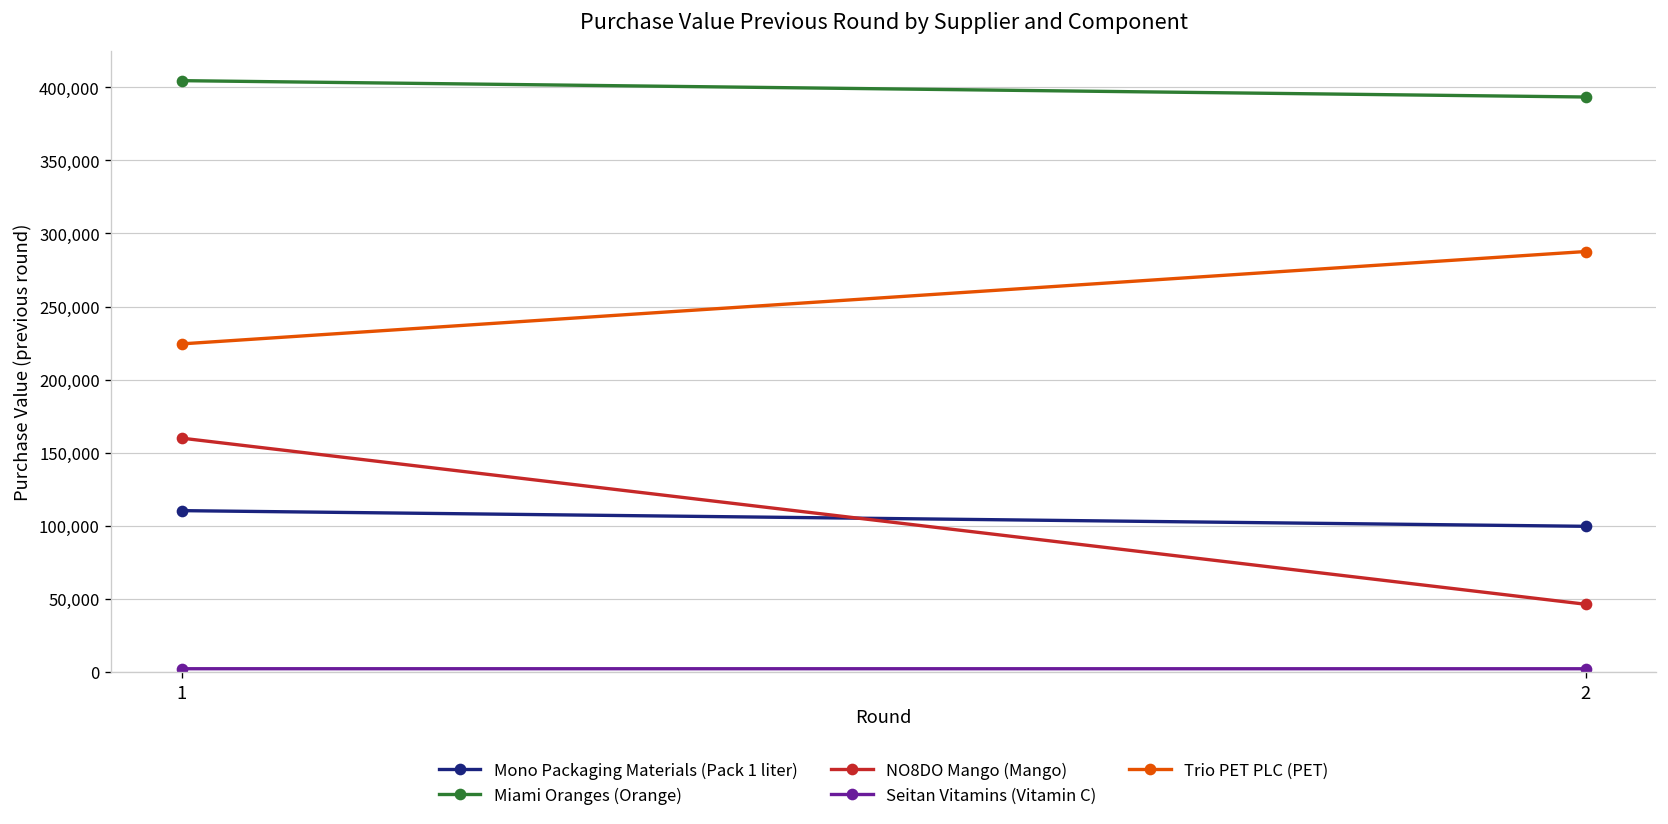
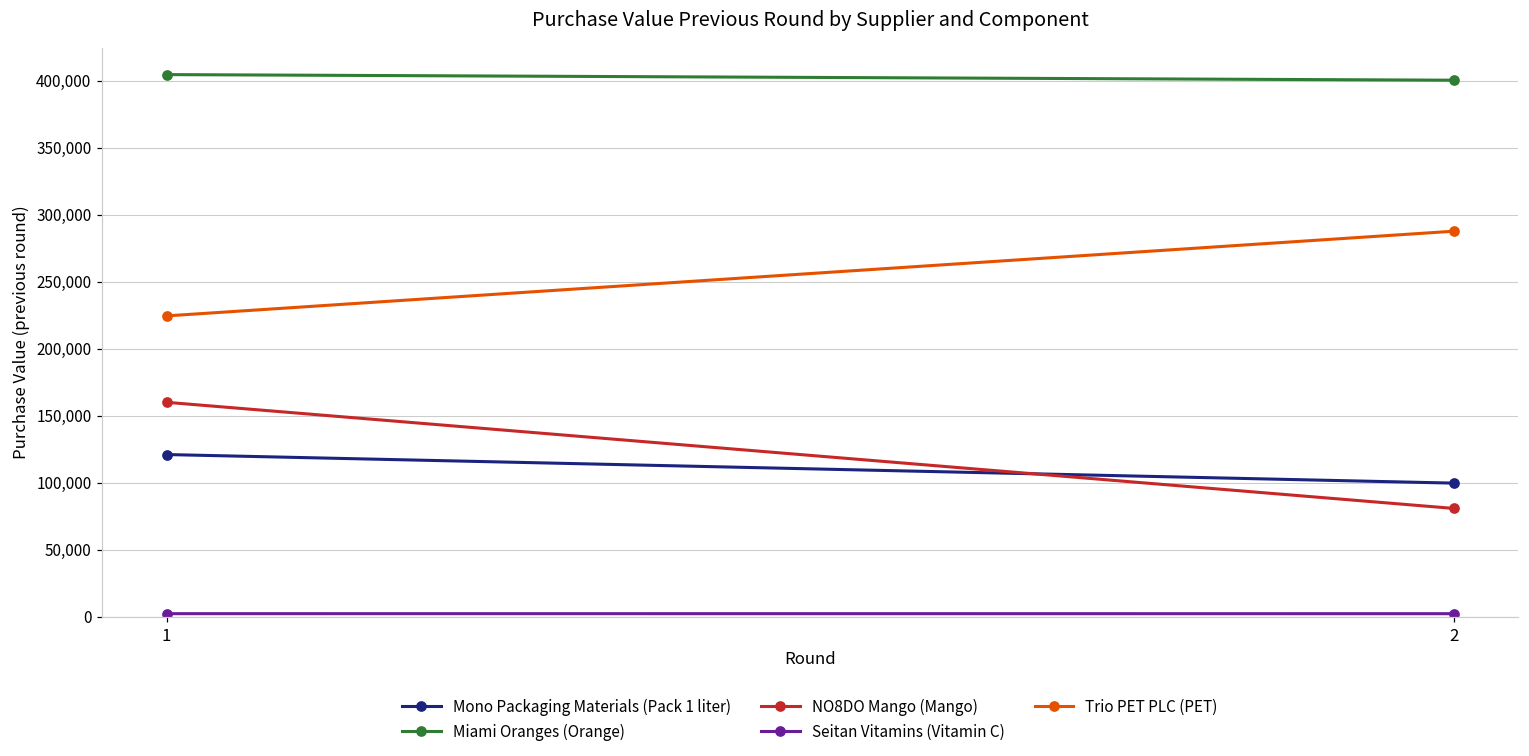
Mono Packaging Materials (Pack 1 liter), 1: 110,000 -> 121,000
Miami Oranges (Orange), 2: 393,000 -> 400,000
NO8DO Mango (Mango), 2: 46,000 -> 81,000
